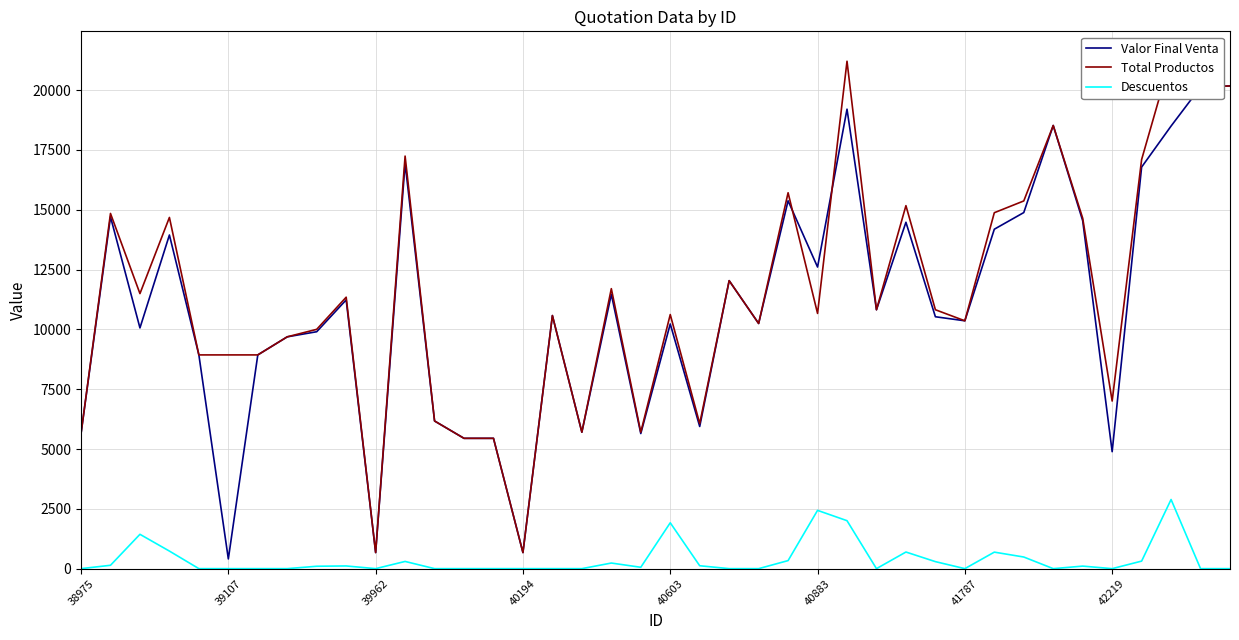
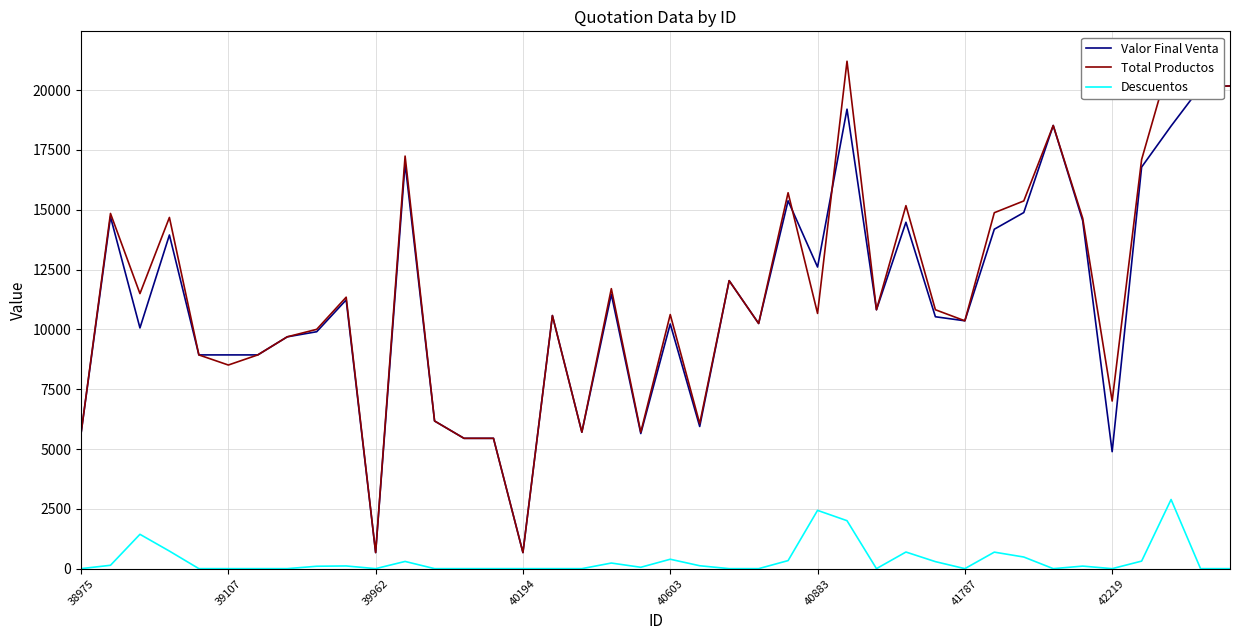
Valor Final Venta, 39107: 400 -> 8900
Total Productos, 39107: 8900 -> 8500
Descuentos, 40603: 1900 -> 400
